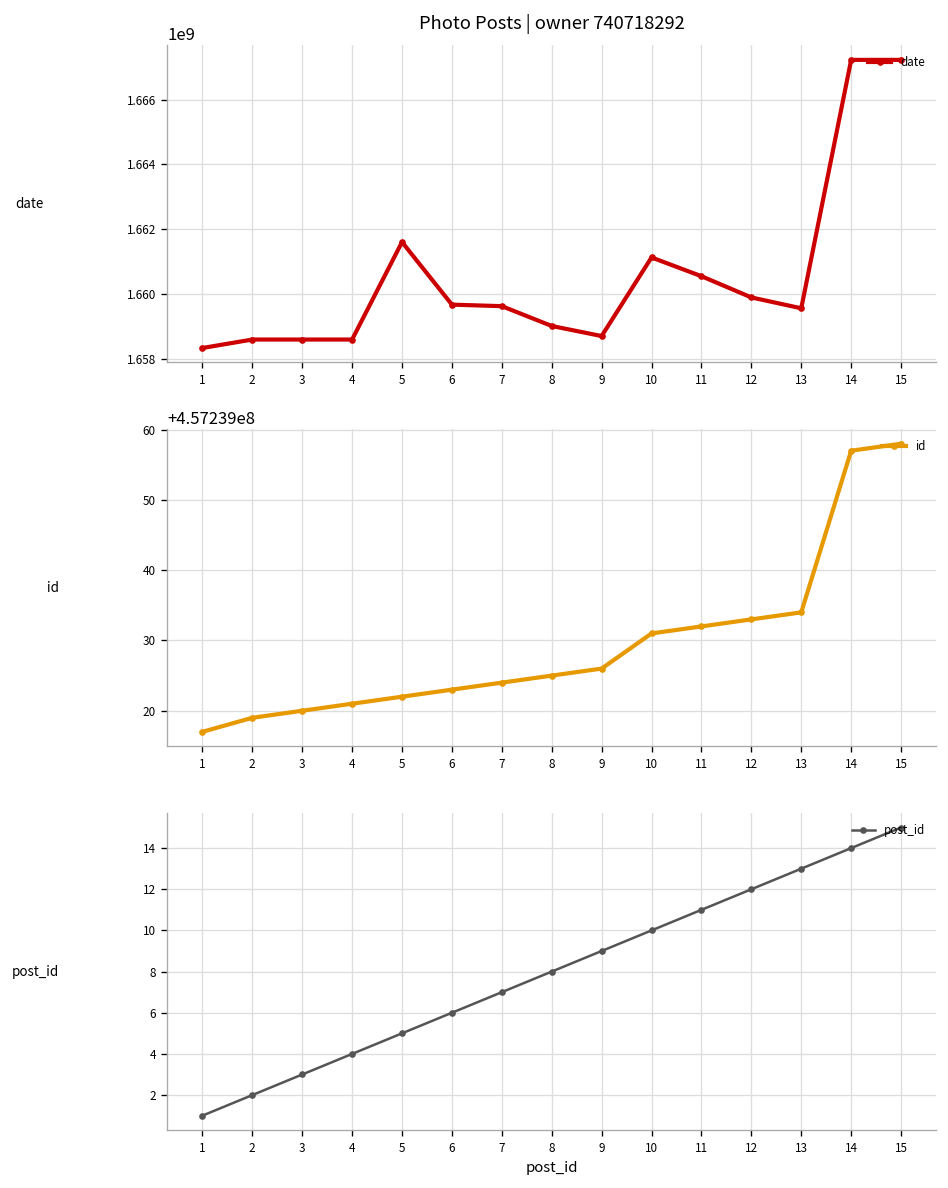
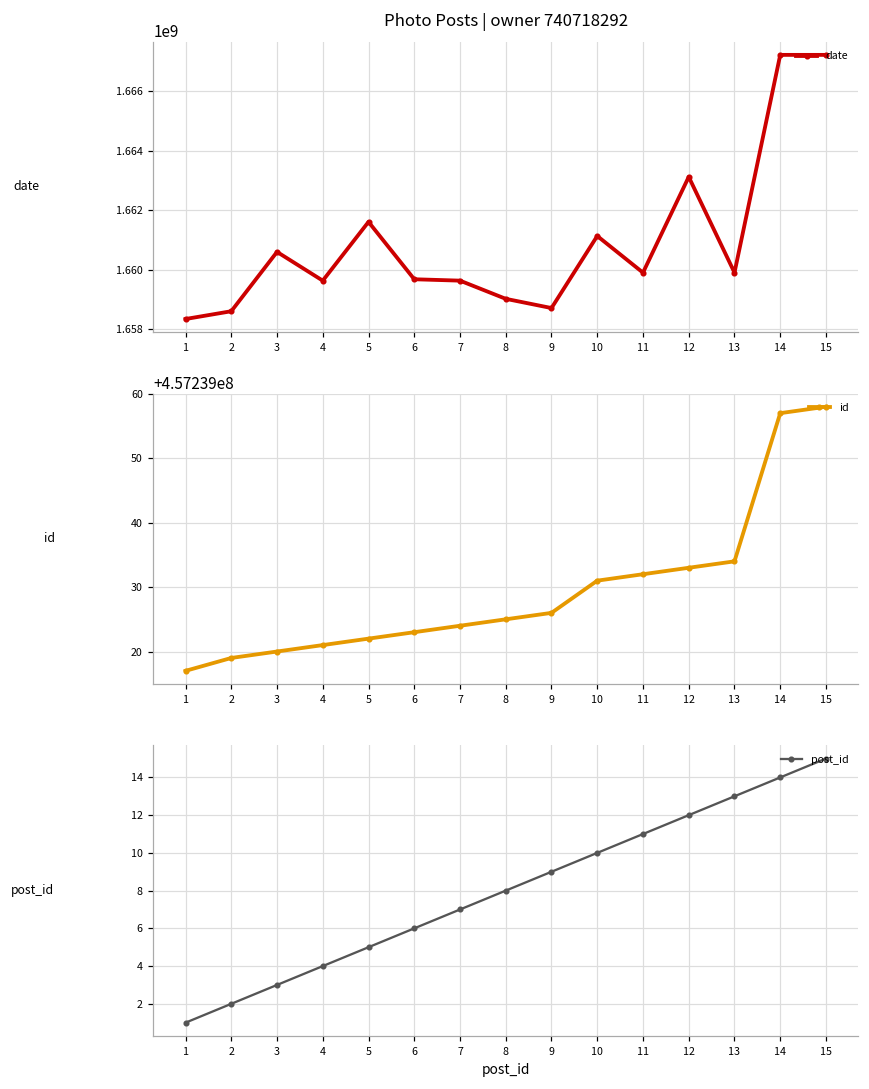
Photo Posts | owner 740718292, 3: 1658600000 -> 1660600000
Photo Posts | owner 740718292, 4: 1658600000 -> 1659600000
Photo Posts | owner 740718292, 11: 1660600000 -> 1659900000
Photo Posts | owner 740718292, 12: 1659900000 -> 1663100000
Photo Posts | owner 740718292, 13: 1659600000 -> 1659900000
